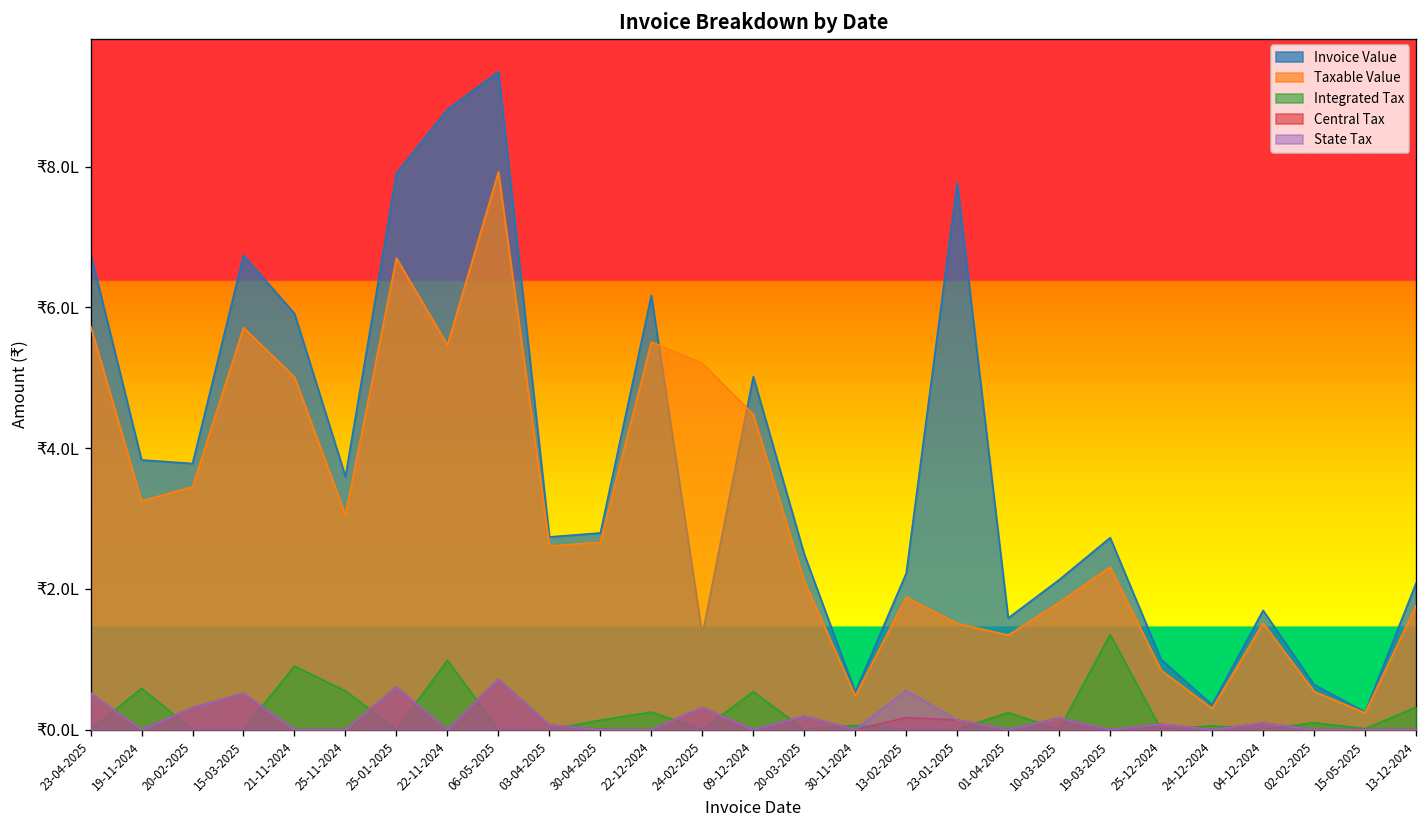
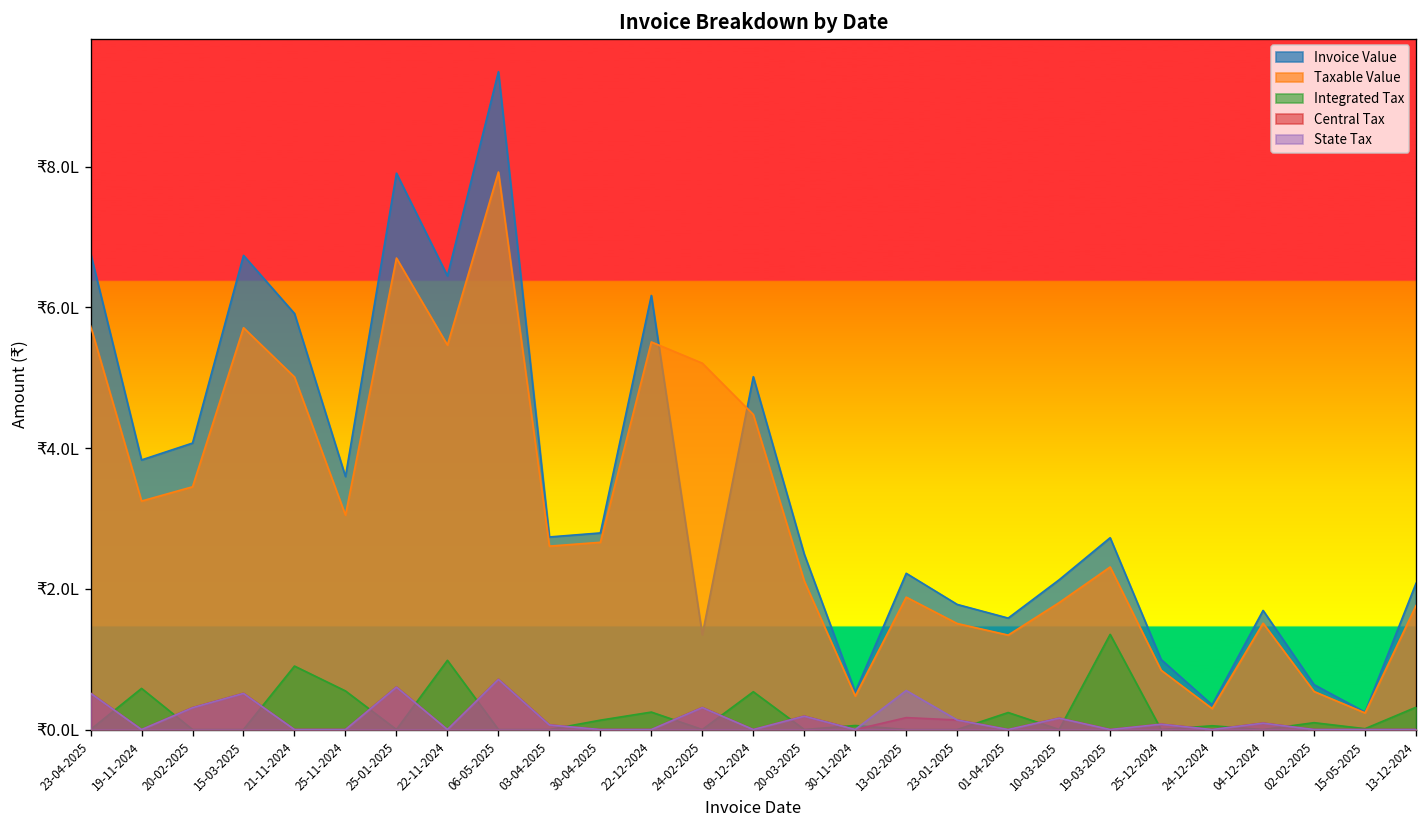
Invoice Value, 20-02-2025: ₹3.8L -> ₹4.1L
Invoice Value, 22-11-2024: ₹8.8L -> ₹6.4L
Invoice Value, 23-01-2025: ₹7.8L -> ₹1.8L
